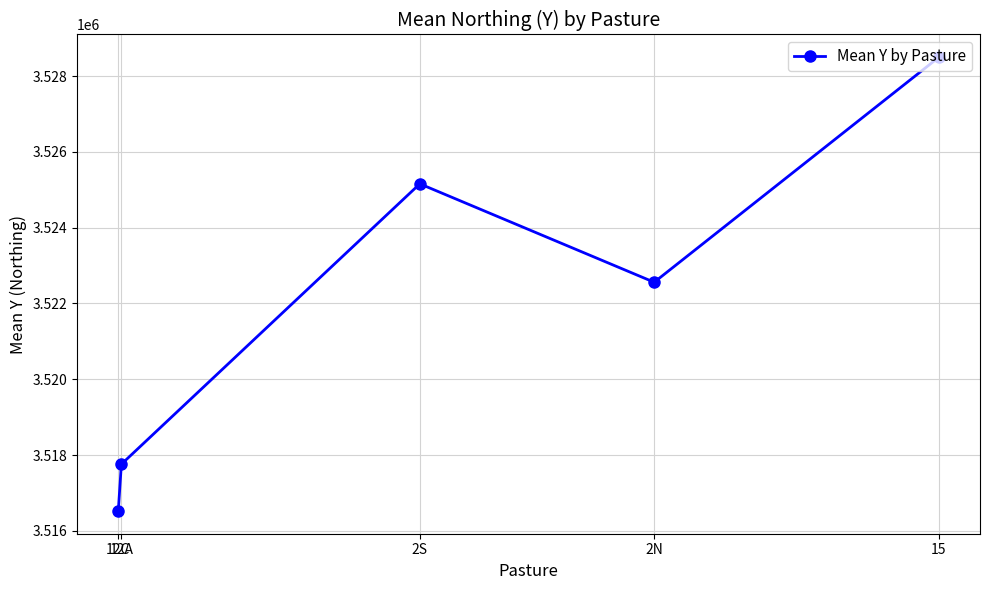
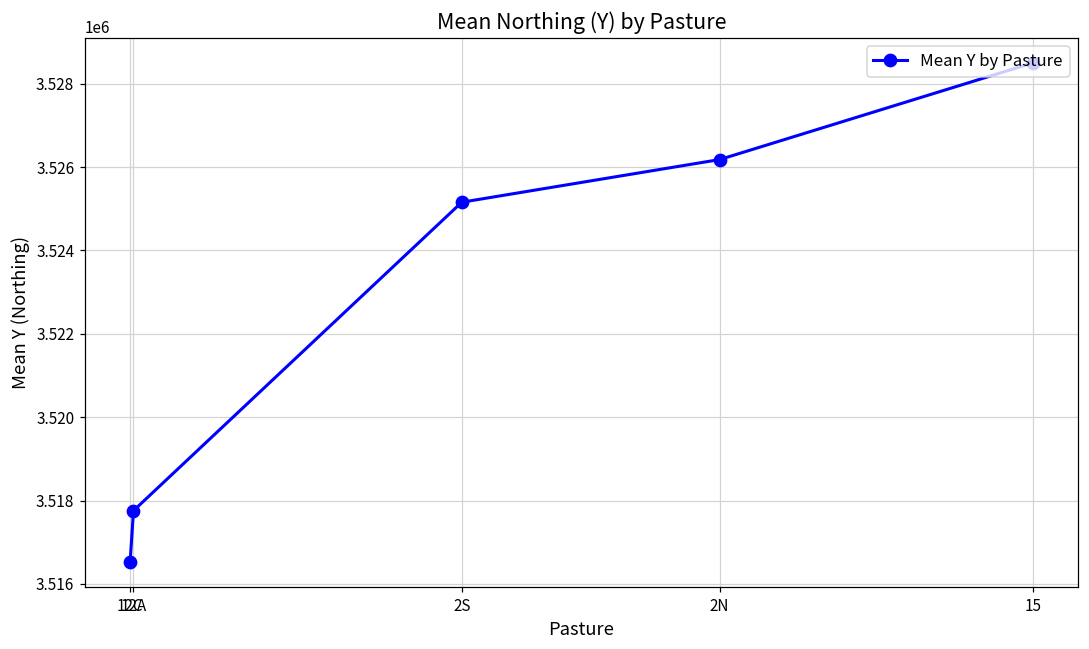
2N: 3522600 -> 3526200
